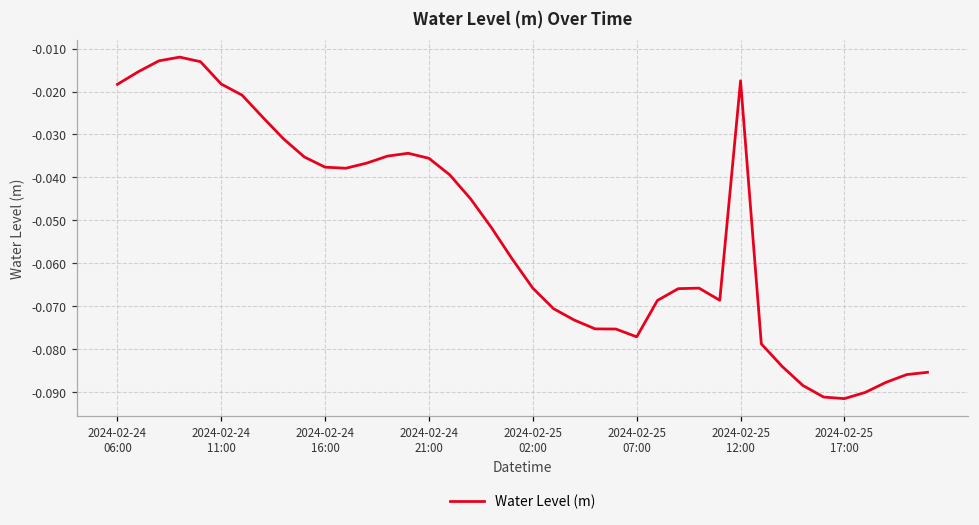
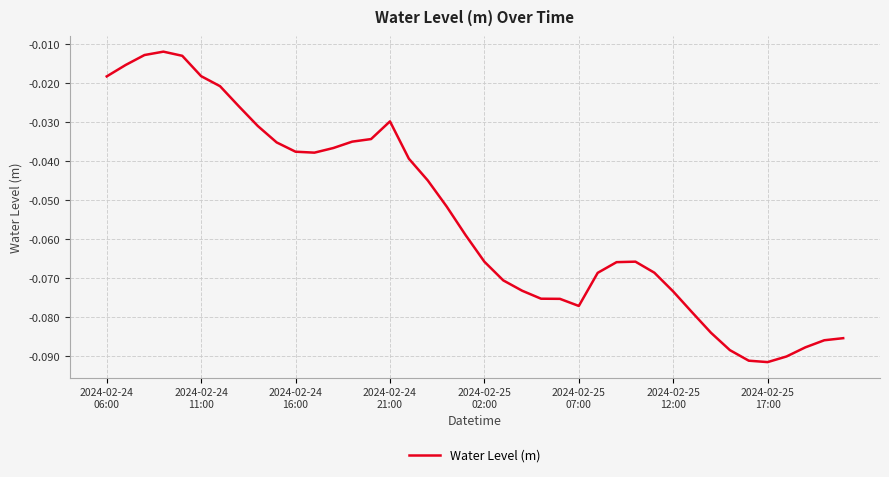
2024-02-24 21:00: -0.036 -> -0.030
2024-02-25 12:00: -0.018 -> -0.073
